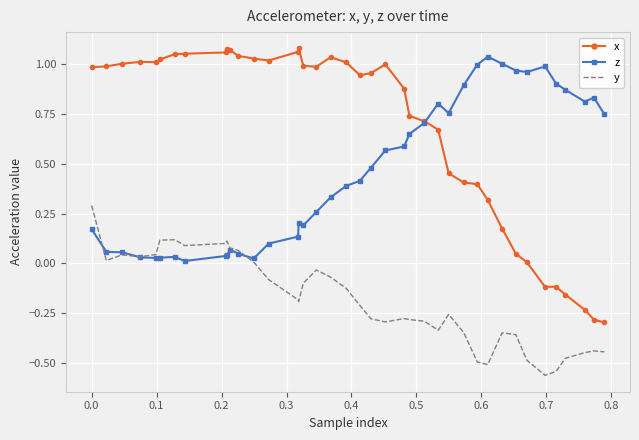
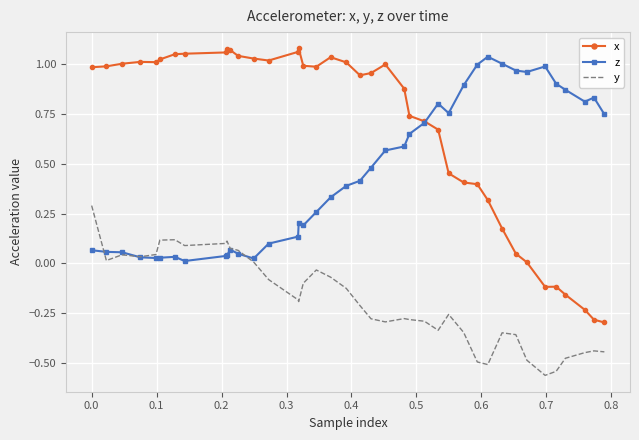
z, 0.0: 0.17 -> 0.07
